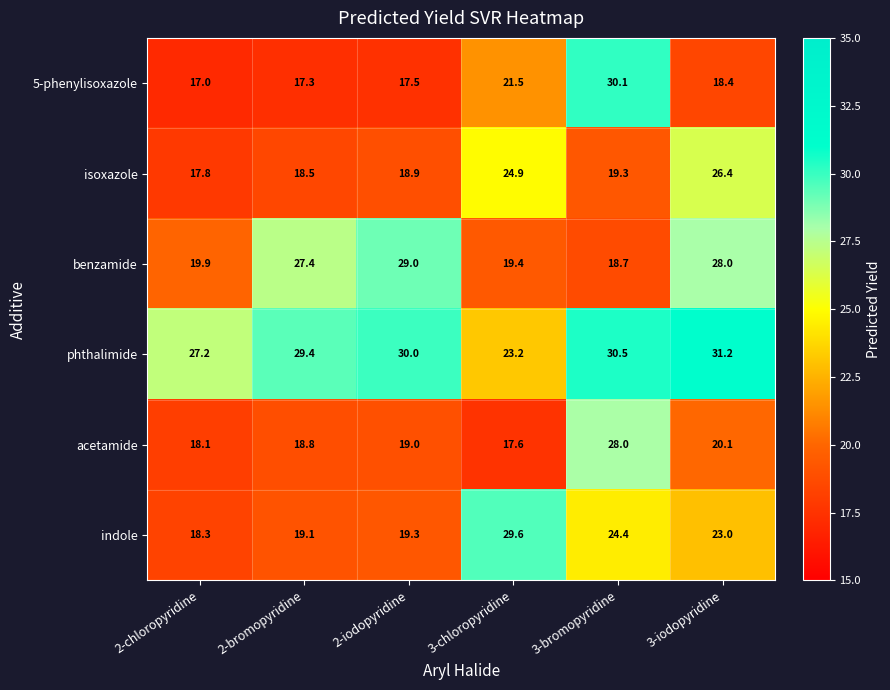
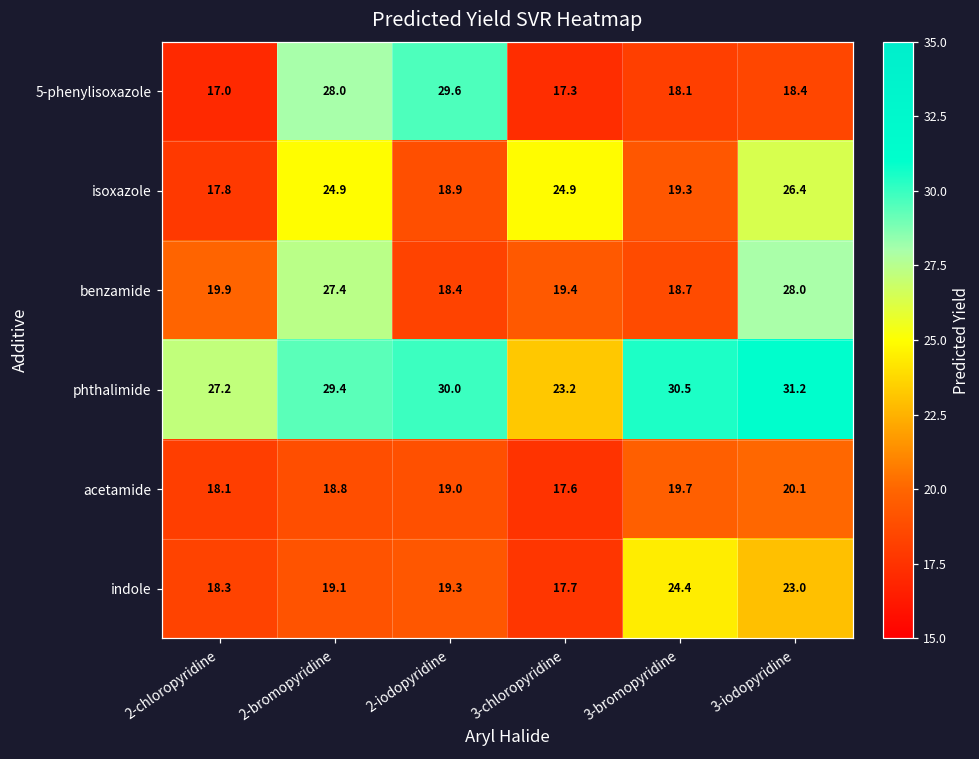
5-phenylisoxazole, 2-bromopyridine: 17.3 -> 28.0
5-phenylisoxazole, 2-iodopyridine: 17.5 -> 29.6
5-phenylisoxazole, 3-chloropyridine: 21.5 -> 17.3
5-phenylisoxazole, 3-bromopyridine: 30.1 -> 18.1
isoxazole, 2-bromopyridine: 18.5 -> 24.9
benzamide, 2-iodopyridine: 29.0 -> 18.4
acetamide, 3-bromopyridine: 28.0 -> 19.7
indole, 3-chloropyridine: 29.6 -> 17.7
